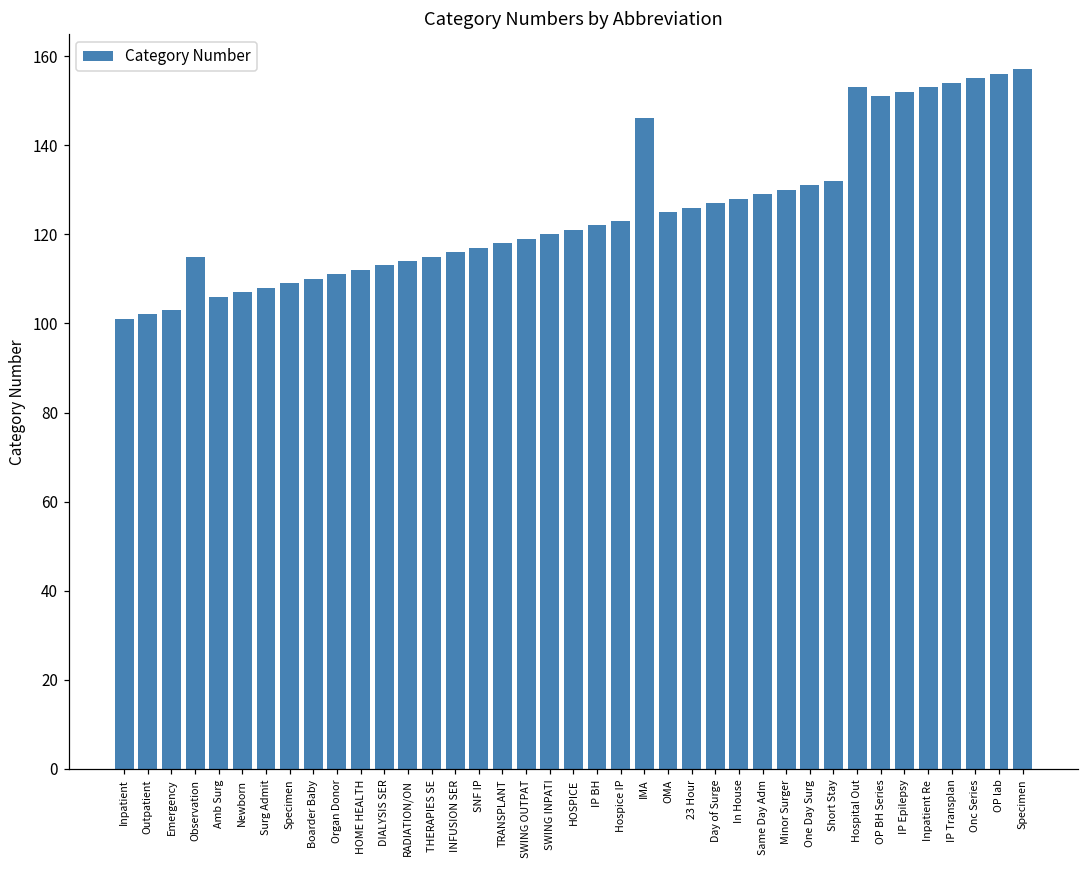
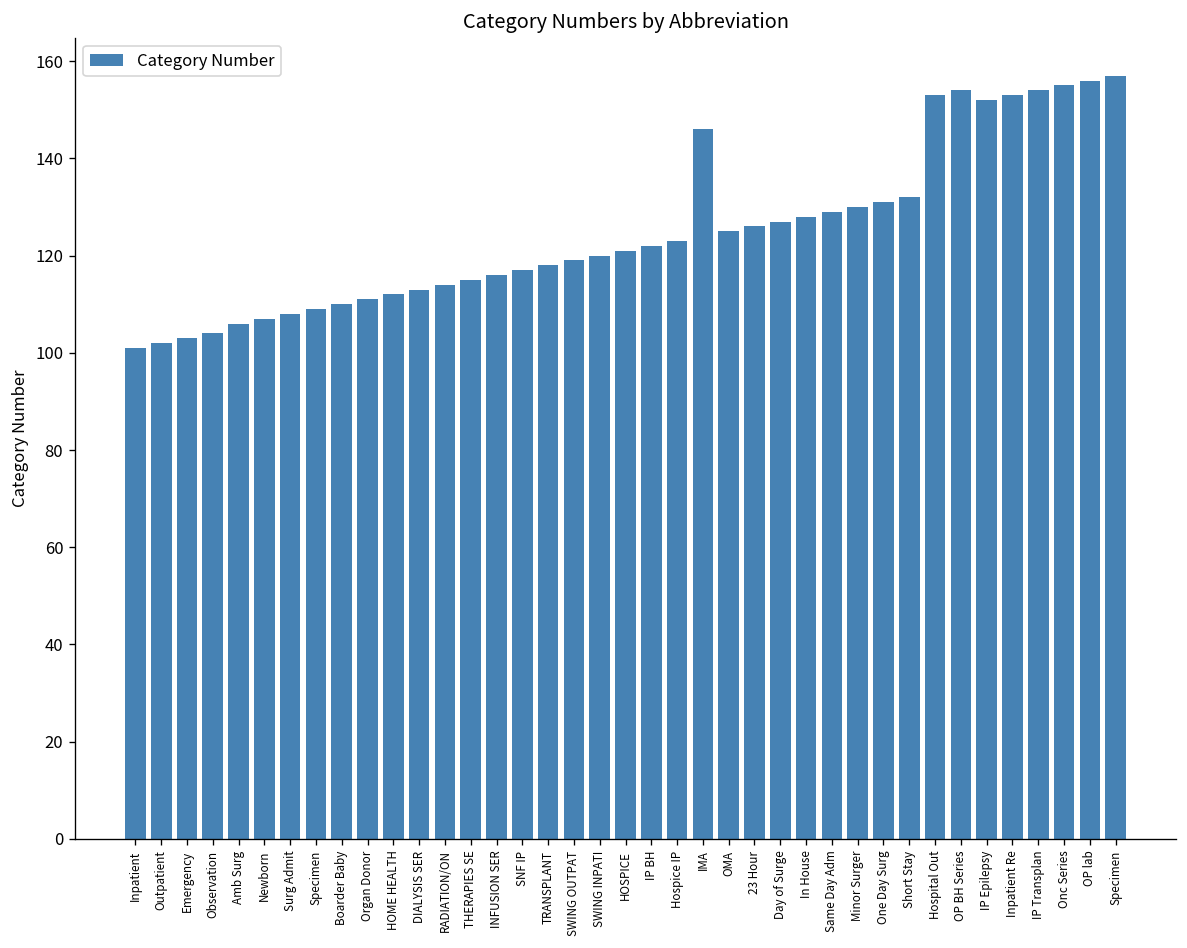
Observation: 115 -> 104
OP BH Series: 151 -> 154
